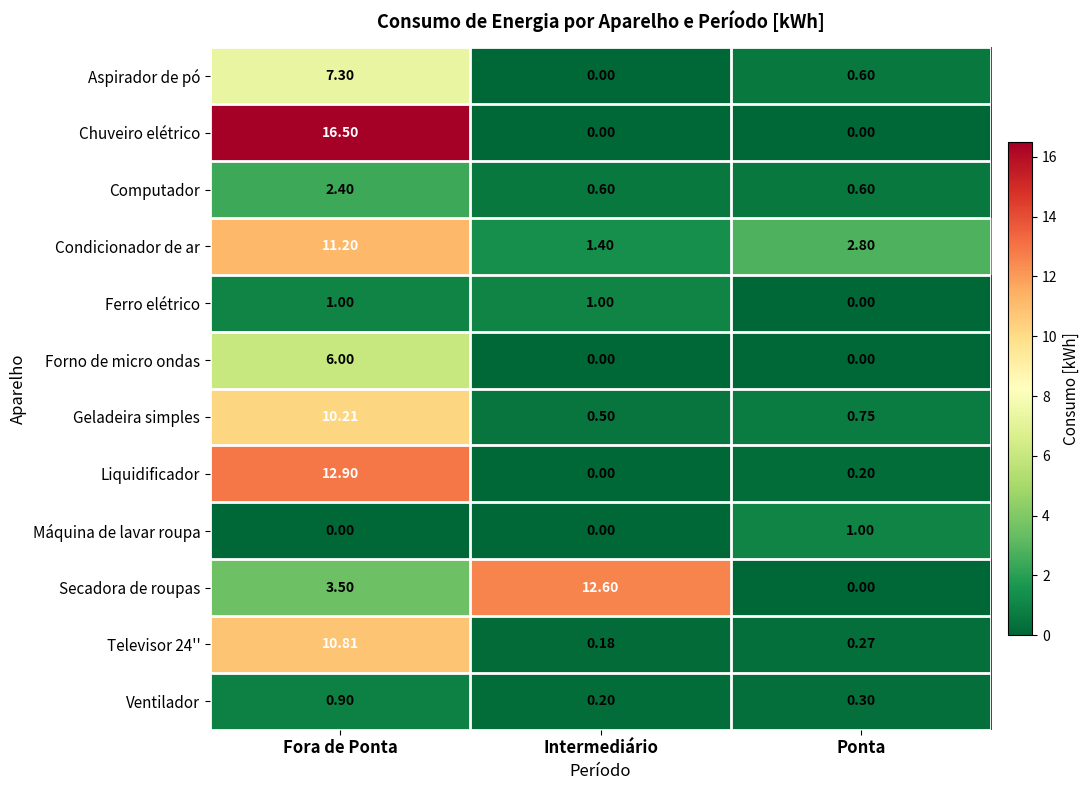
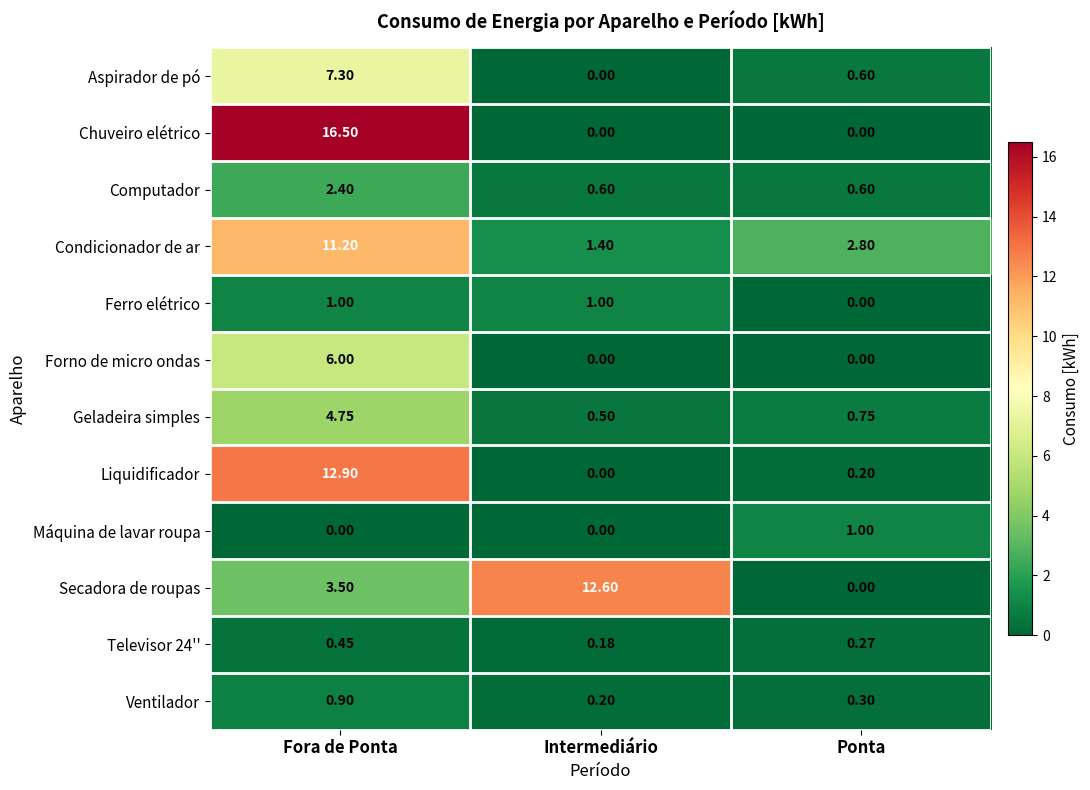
Geladeira simples, Fora de Ponta: 10.21 -> 4.75
Televisor 24'', Fora de Ponta: 10.81 -> 0.45
